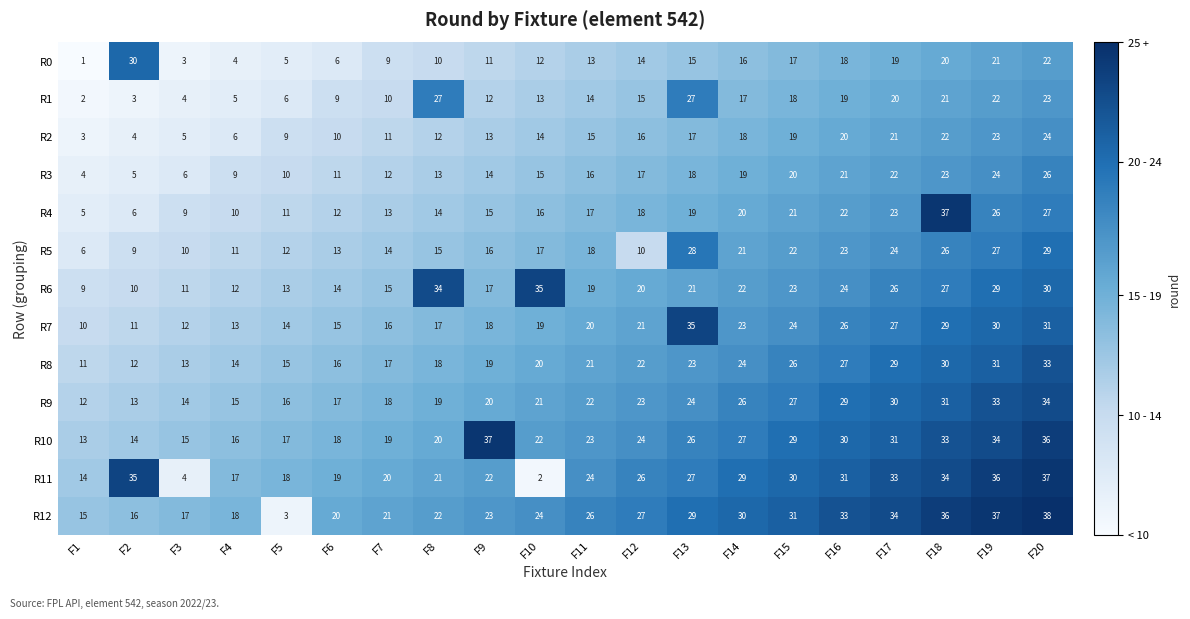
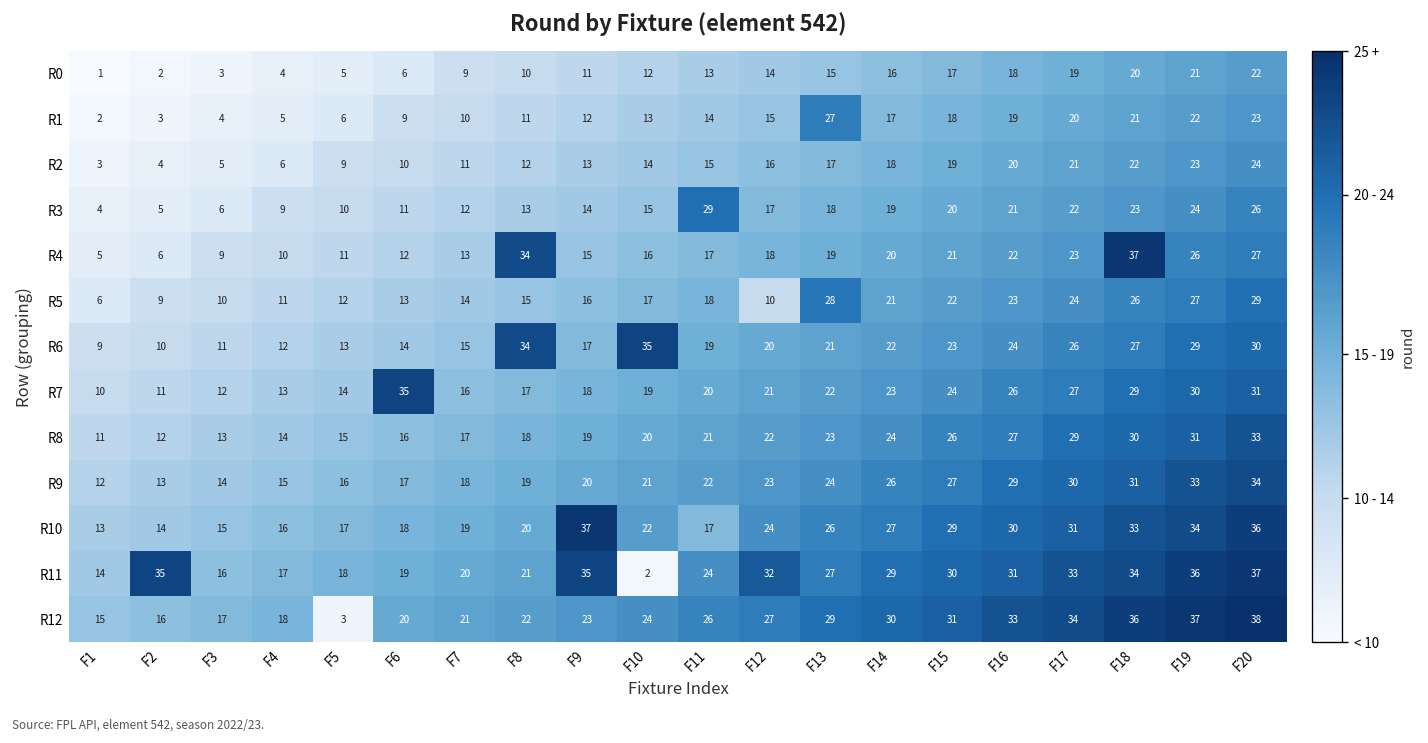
R0, F2: 30 -> 2
R1, F8: 27 -> 11
R3, F11: 16 -> 29
R4, F8: 14 -> 34
R7, F6: 15 -> 35
R7, F13: 35 -> 22
R10, F11: 23 -> 17
R11, F3: 4 -> 16
R11, F9: 22 -> 35
R11, F12: 26 -> 32
